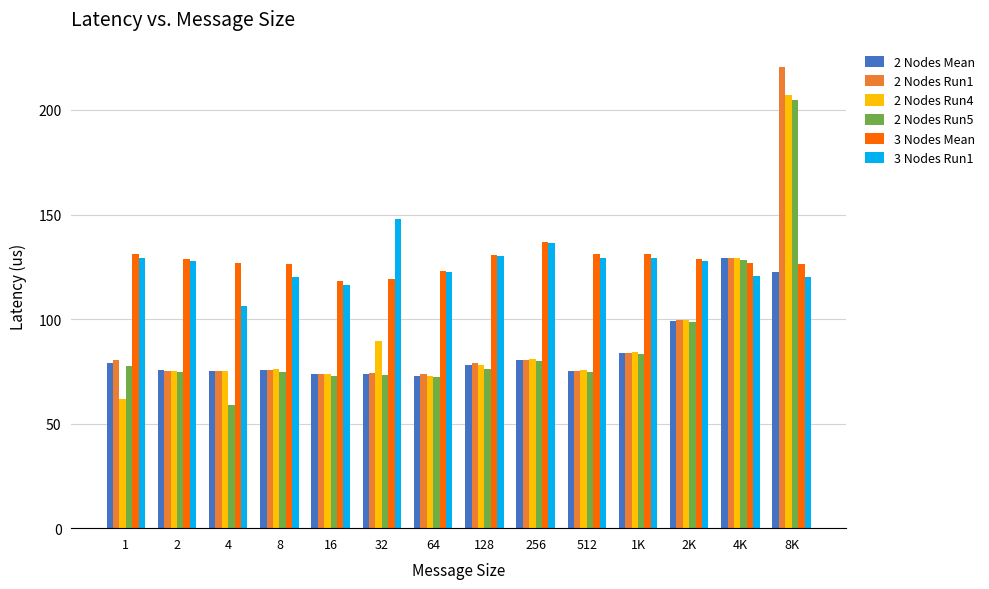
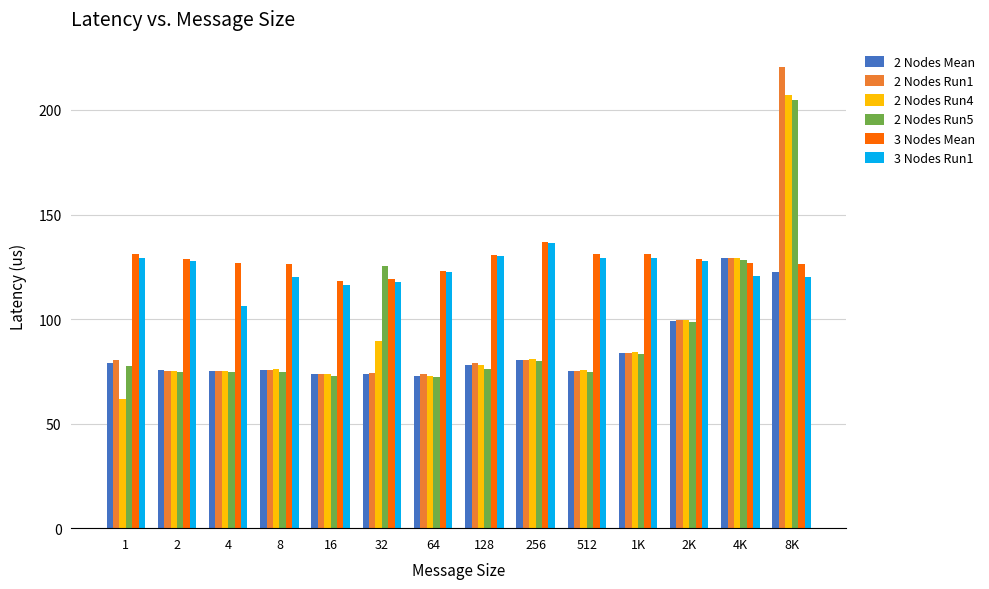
2 Nodes Run5, 4: 59 -> 75
2 Nodes Run5, 32: 73 -> 125
3 Nodes Run1, 32: 148 -> 118
